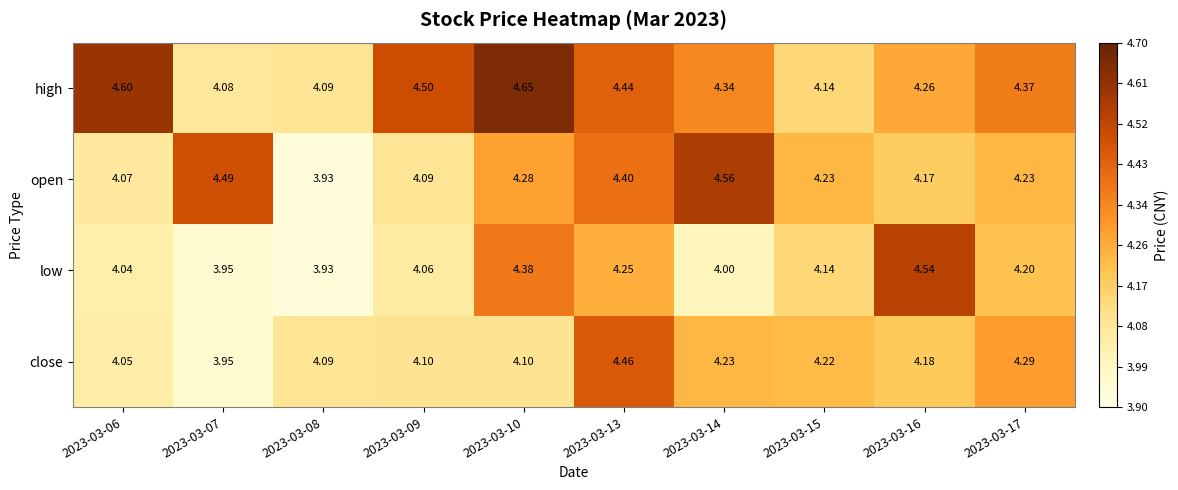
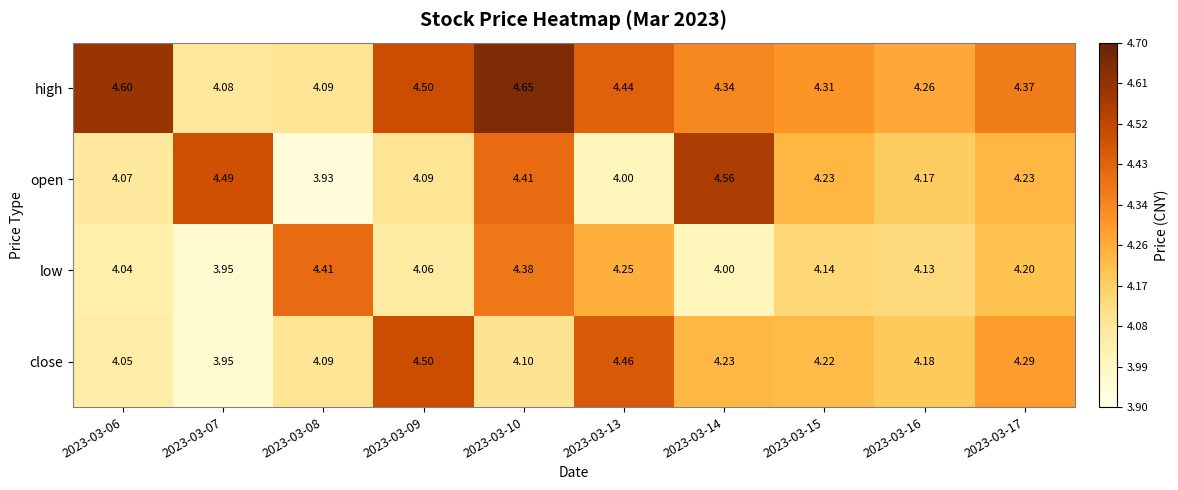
high, 2023-03-15: 4.14 -> 4.31
open, 2023-03-10: 4.28 -> 4.41
open, 2023-03-13: 4.40 -> 4.00
low, 2023-03-08: 3.93 -> 4.41
low, 2023-03-16: 4.54 -> 4.13
close, 2023-03-09: 4.10 -> 4.50
